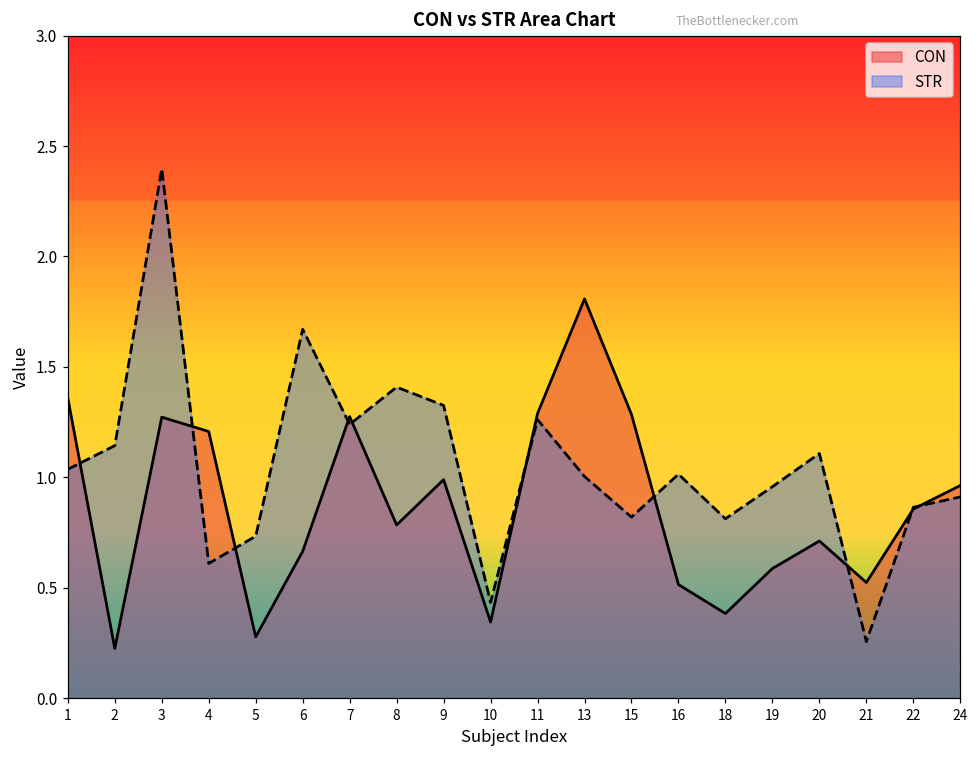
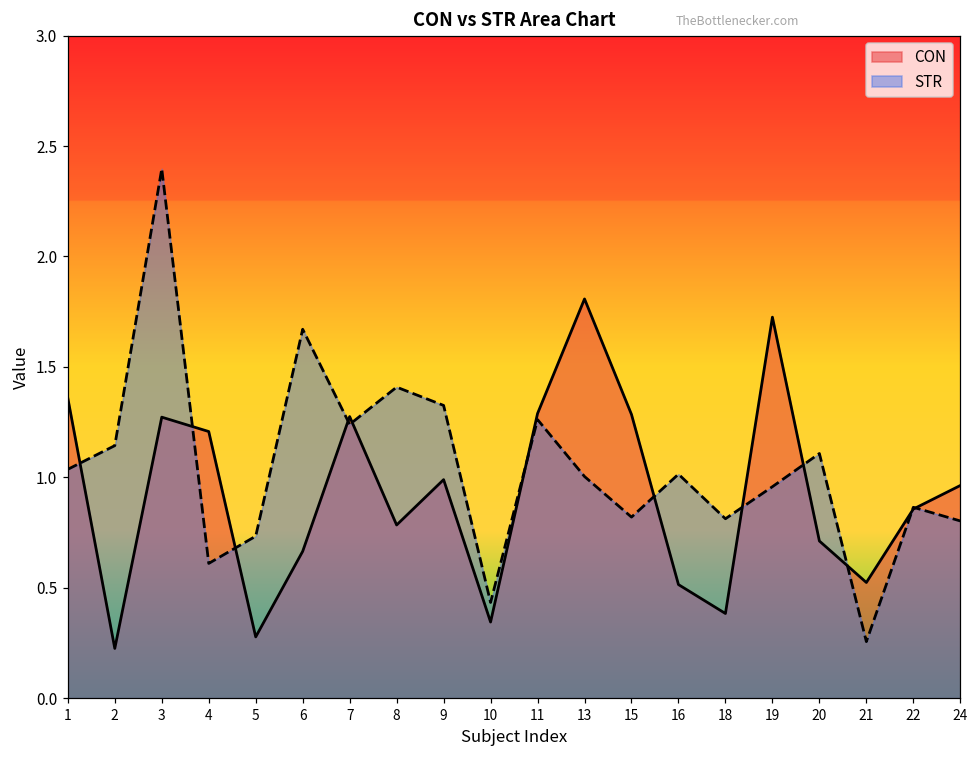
CON, 19: 0.59 -> 1.73
STR, 24: 0.91 -> 0.80
